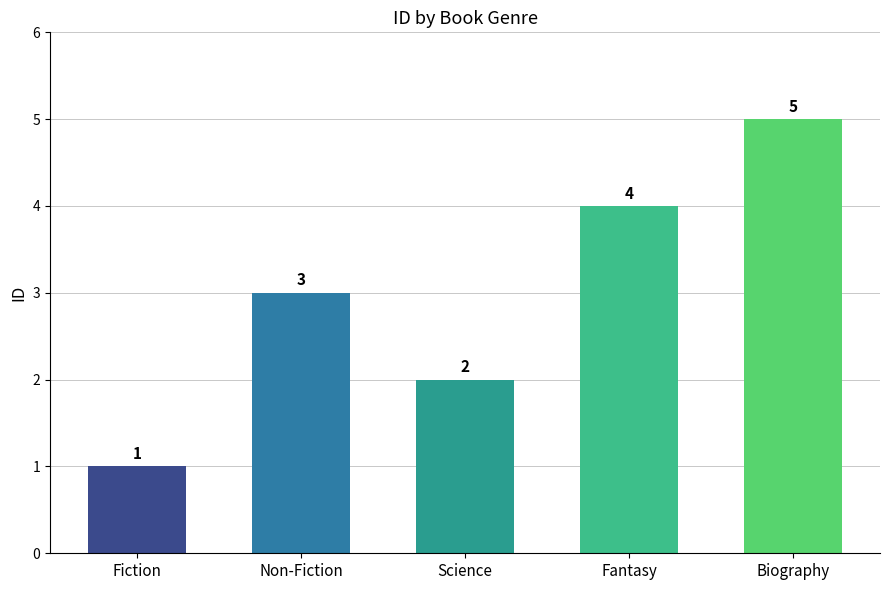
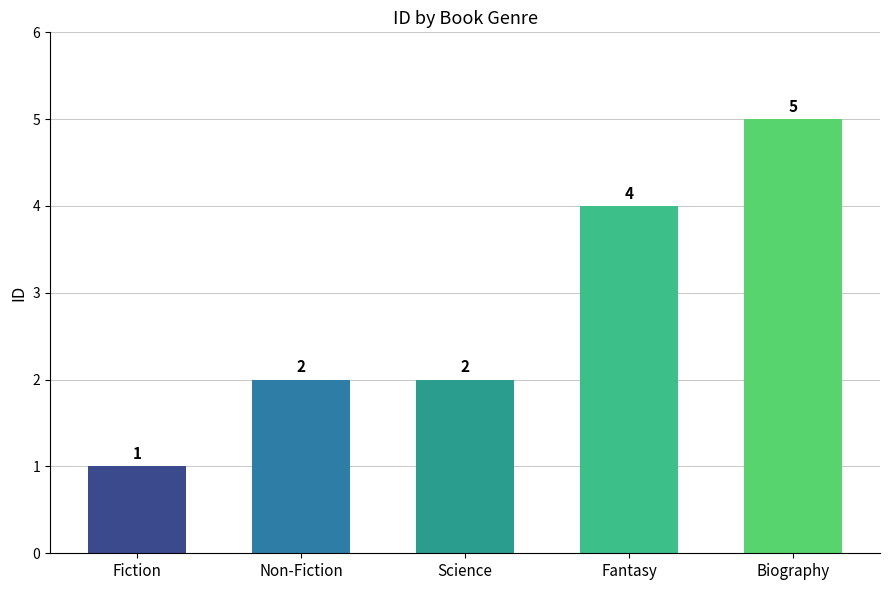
Non-Fiction: 3 -> 2
